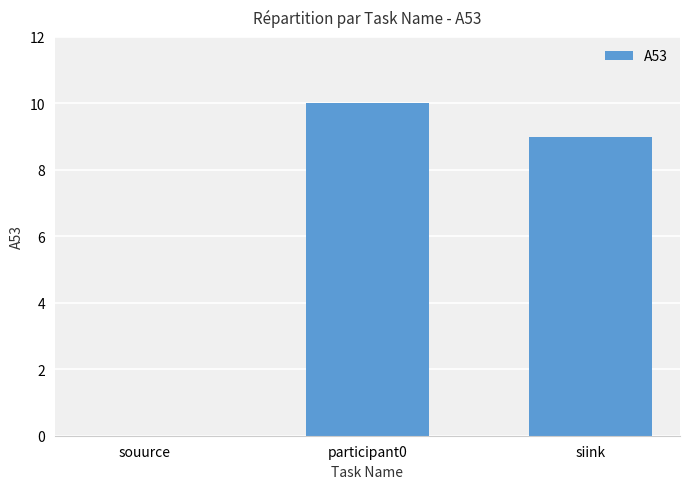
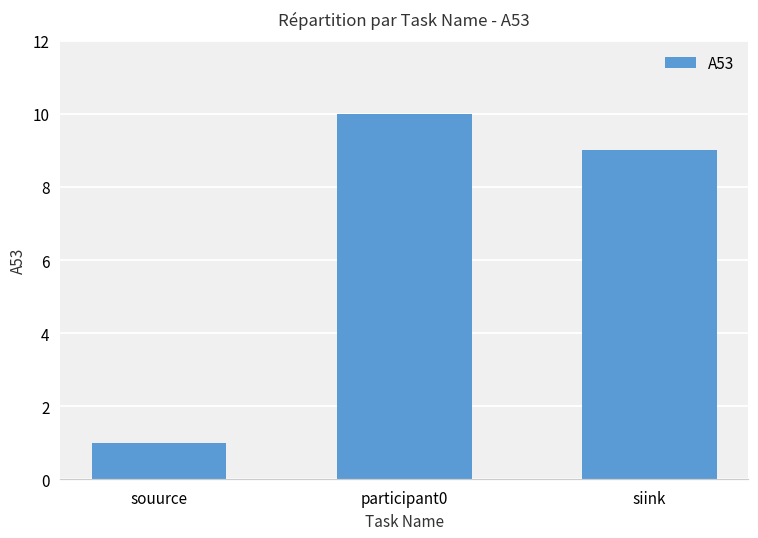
souurce: 0 -> 1
